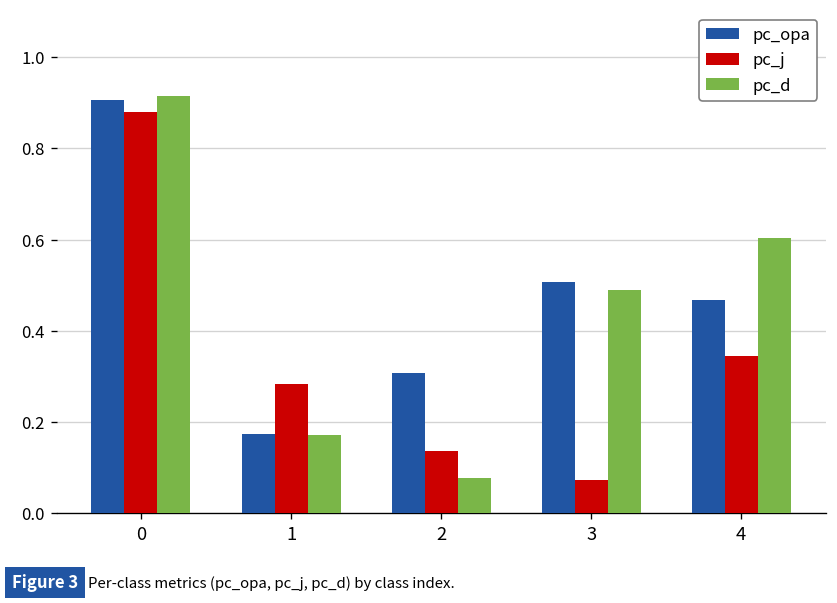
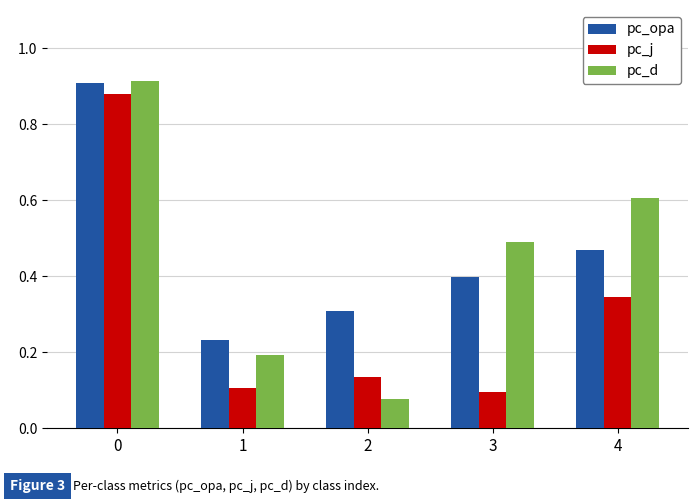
pc_opa, 1: 0.17 -> 0.23
pc_j, 1: 0.28 -> 0.11
pc_d, 1: 0.17 -> 0.19
pc_opa, 3: 0.51 -> 0.40
pc_j, 3: 0.07 -> 0.10
